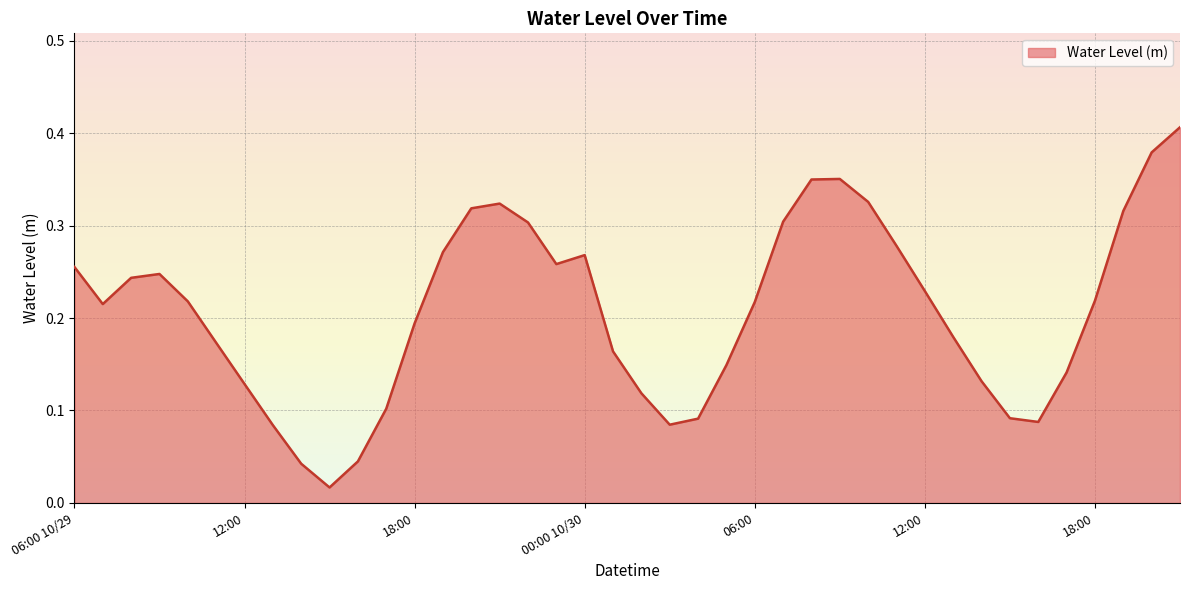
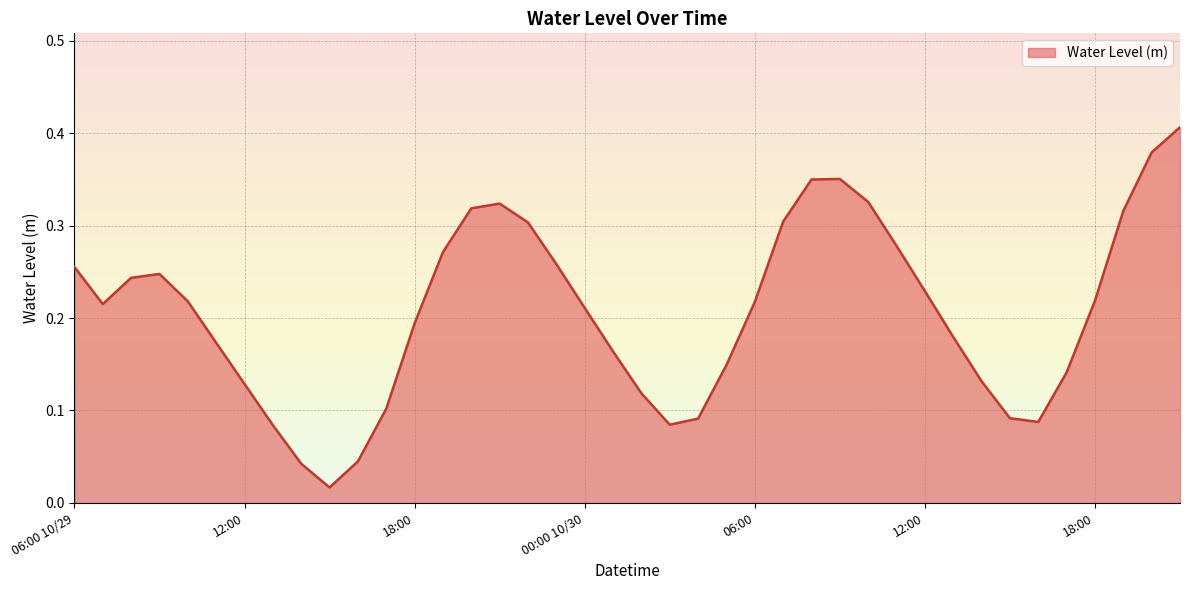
00:00 10/30: 0.27 -> 0.21
